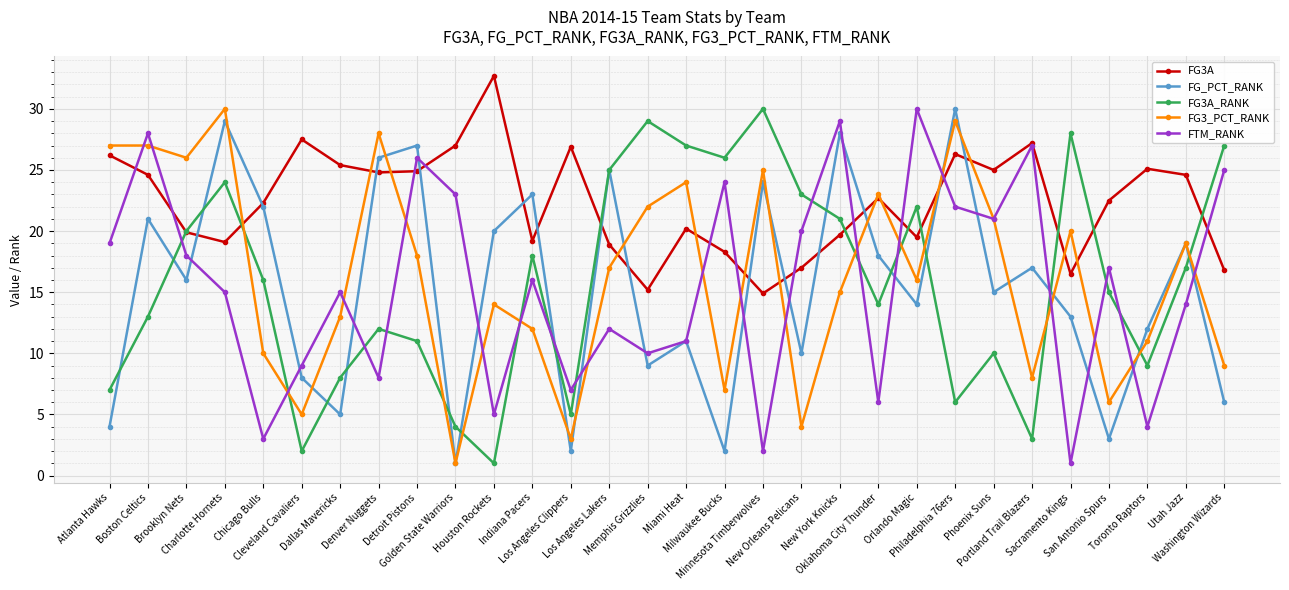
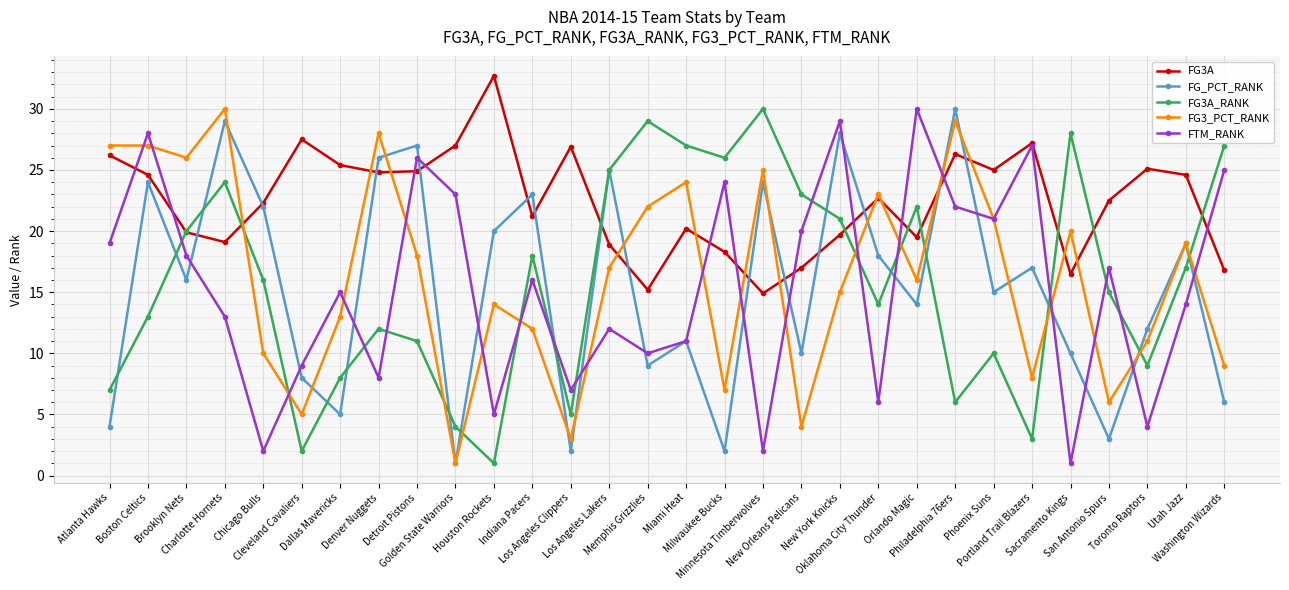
FG_PCT_RANK, Boston Celtics: 21 -> 24
FTM_RANK, Charlotte Hornets: 15 -> 13
FTM_RANK, Chicago Bulls: 3 -> 2
FG3A, Indiana Pacers: 19.2 -> 21.2
FG_PCT_RANK, Sacramento Kings: 13 -> 10
